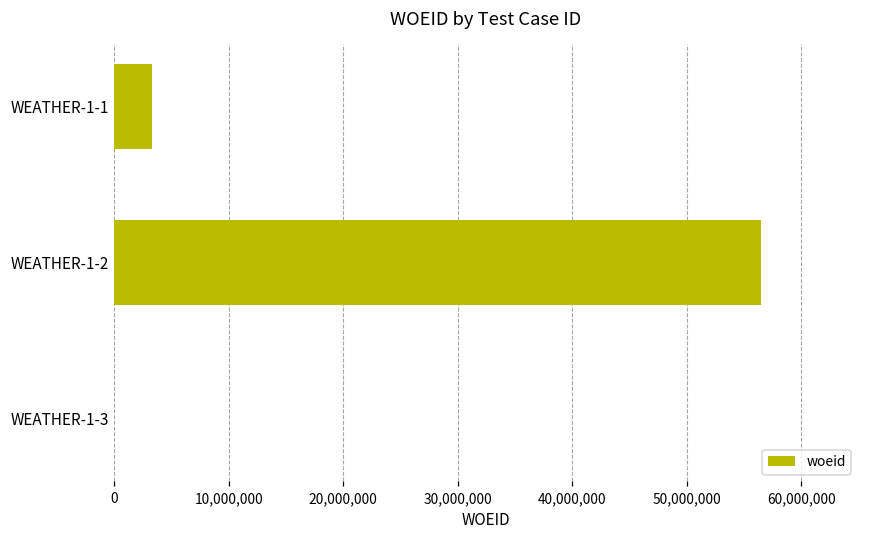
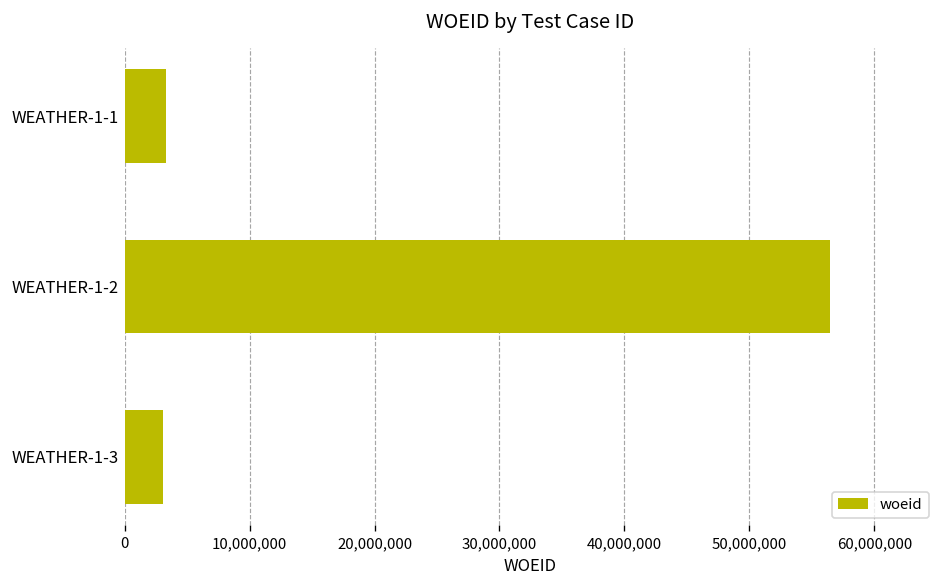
WEATHER-1-3: 0 -> 3,000,000
